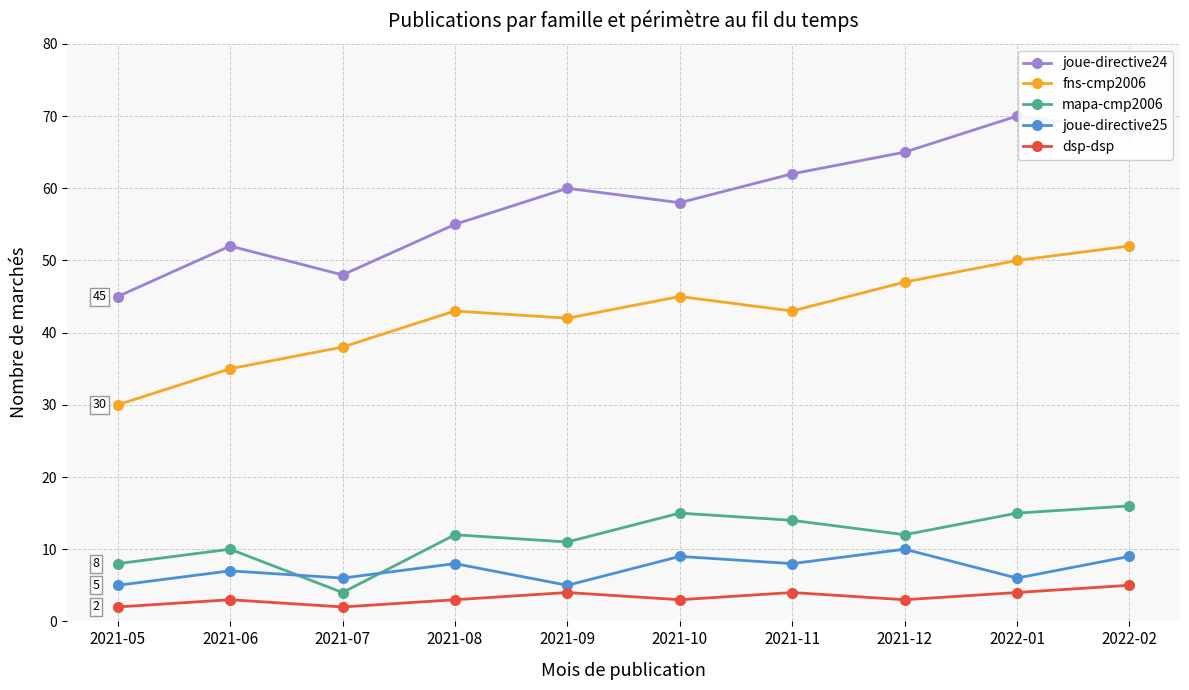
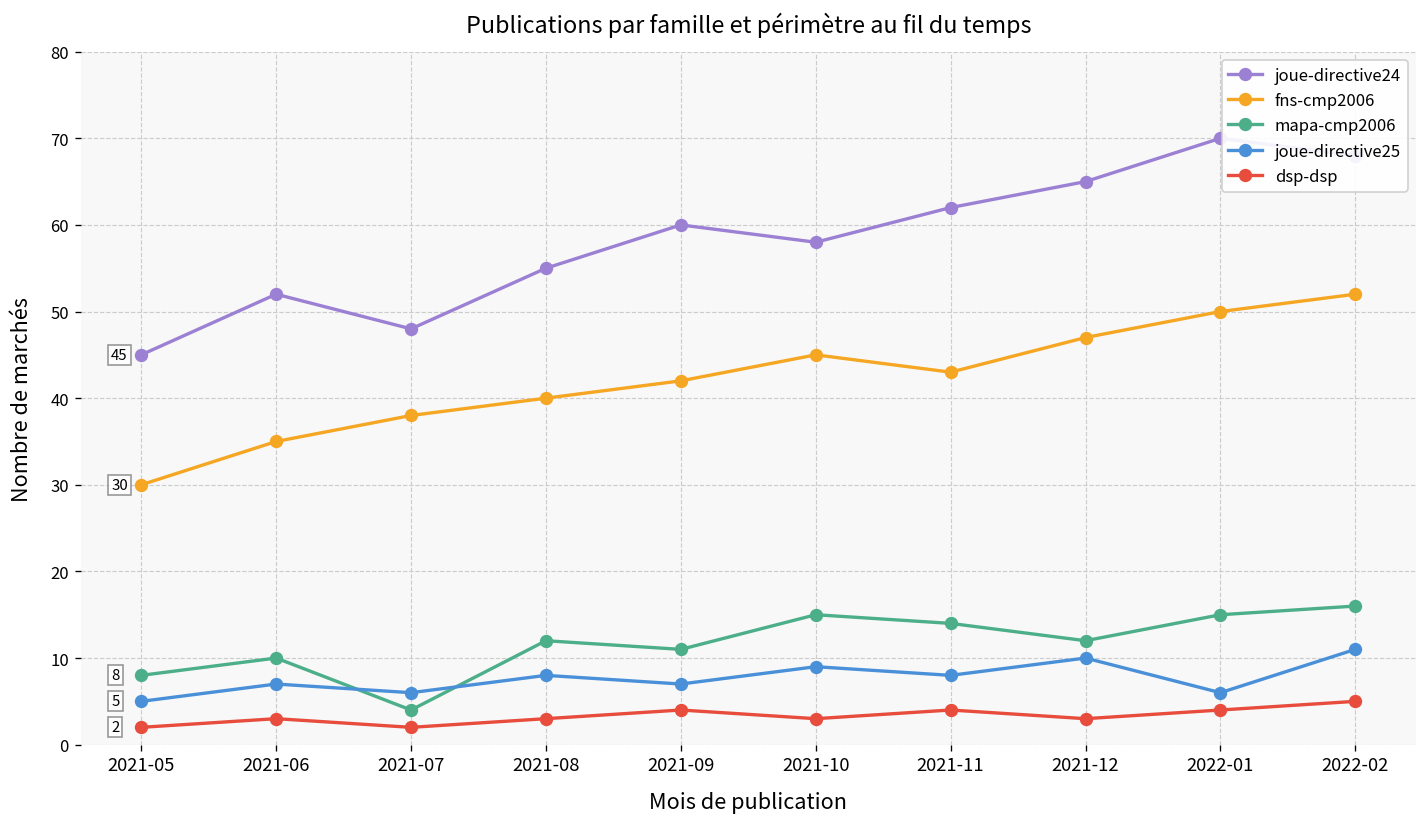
fns-cmp2006, 2021-08: 43 -> 40
joue-directive25, 2021-09: 5 -> 7
joue-directive25, 2022-02: 9 -> 11
